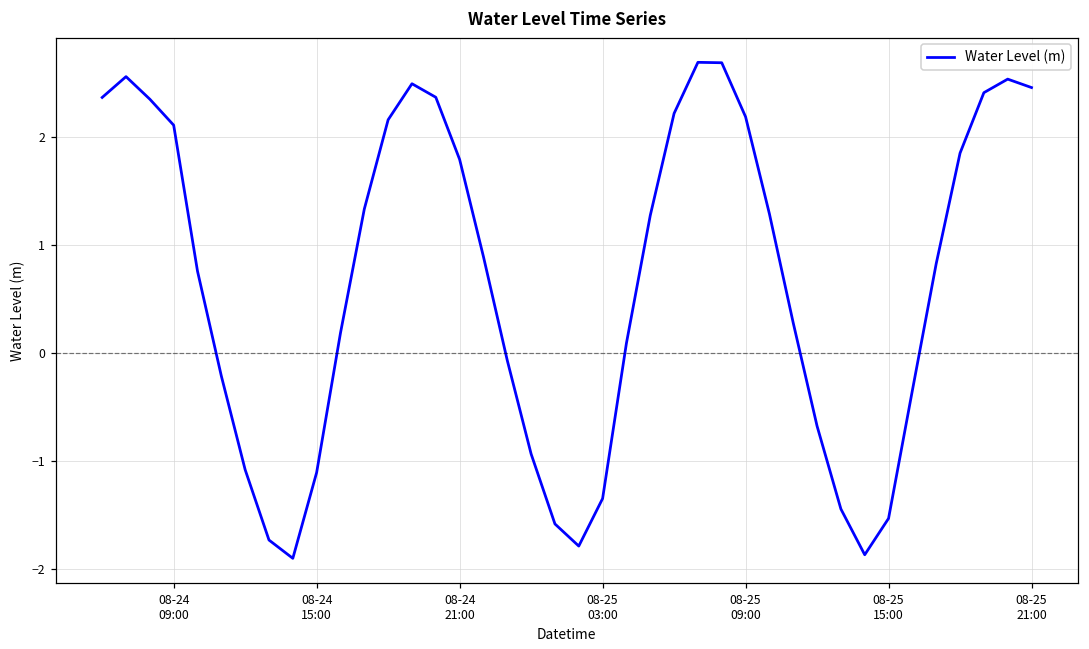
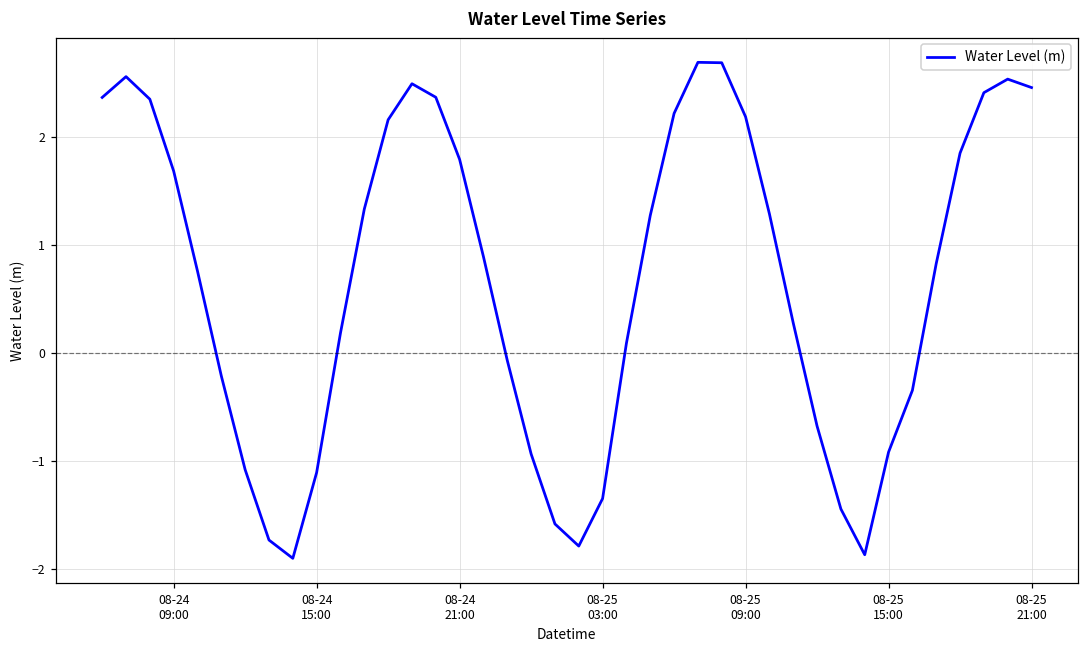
08-24 09:00: 2.1 -> 1.7
08-25 15:00: -1.5 -> -0.9
